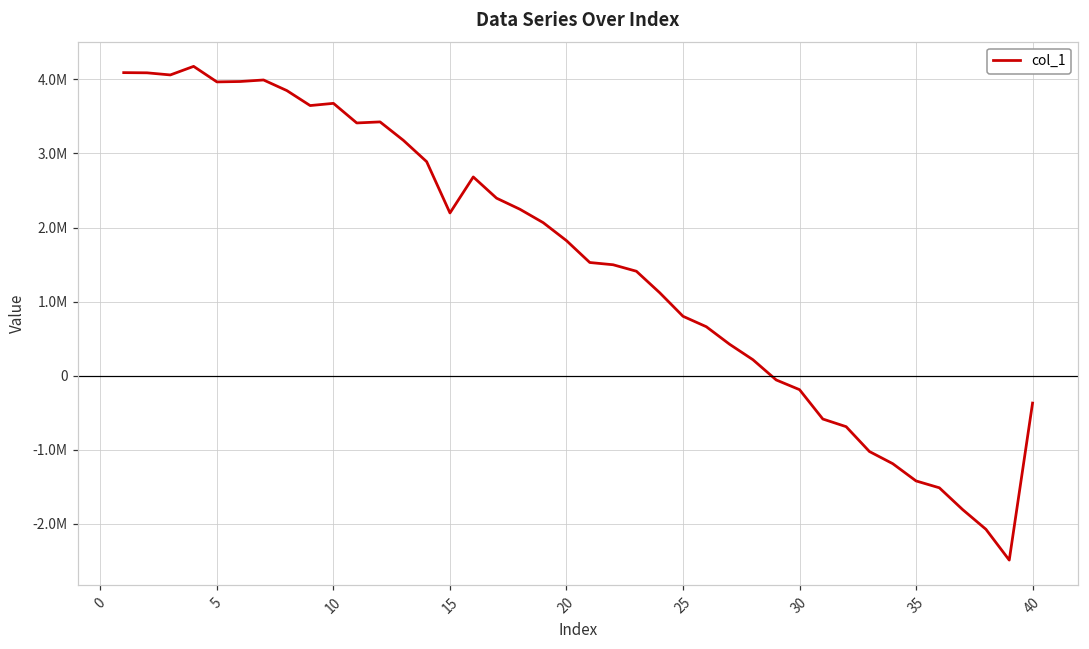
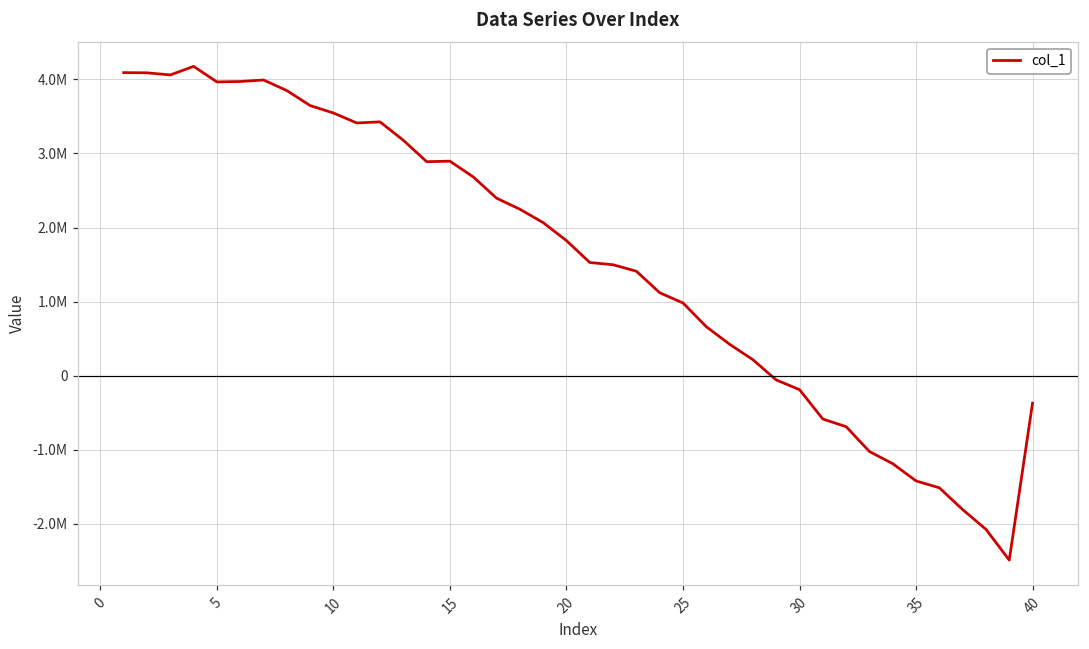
10: 3700000 -> 3500000
15: 2200000 -> 2900000
25: 800000 -> 1000000
